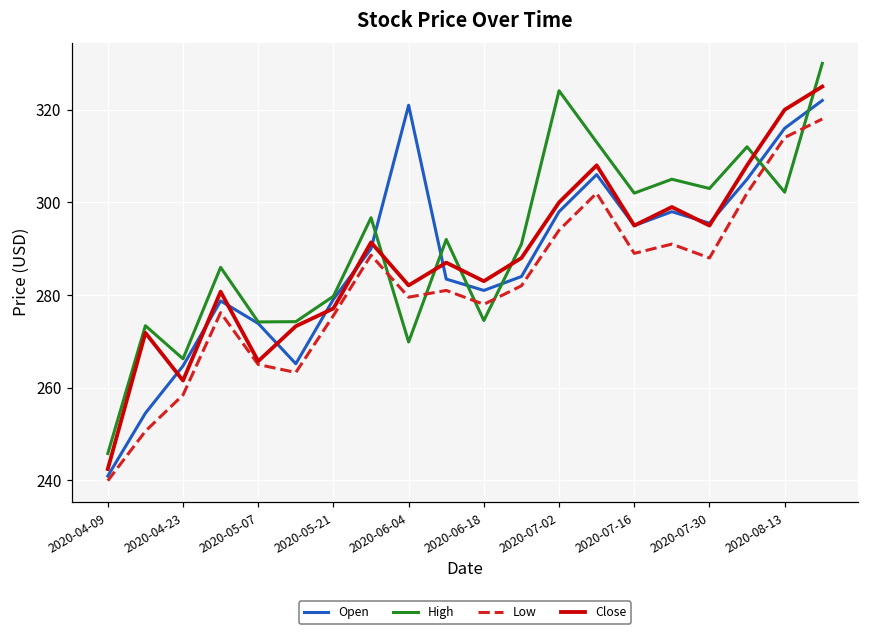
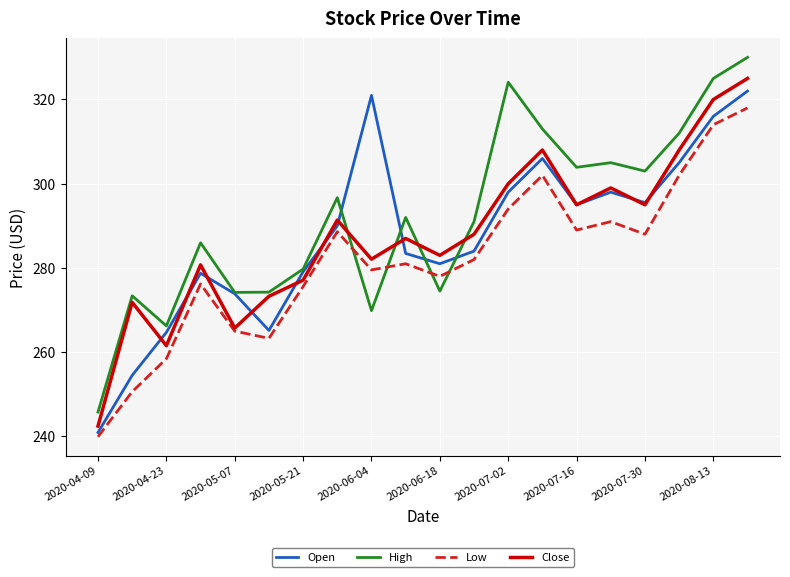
High, 2020-07-16: 302 -> 304
High, 2020-08-13: 302 -> 325
